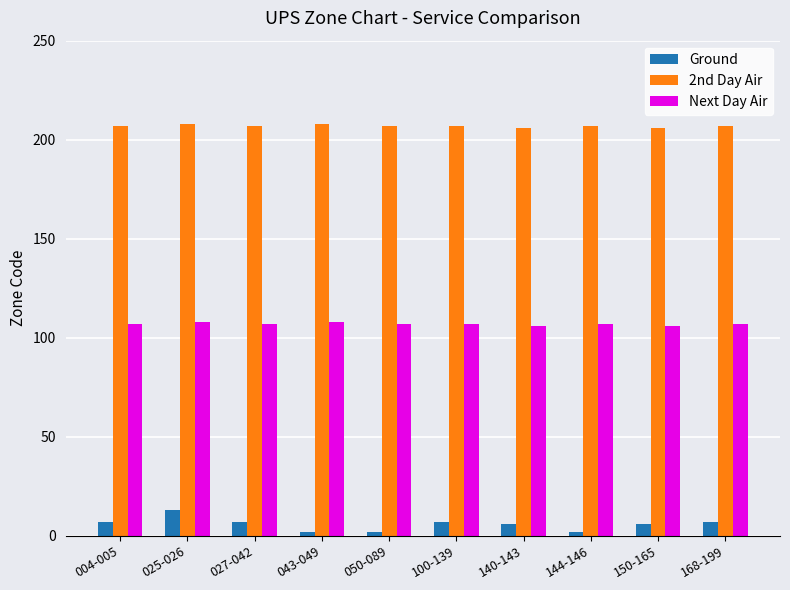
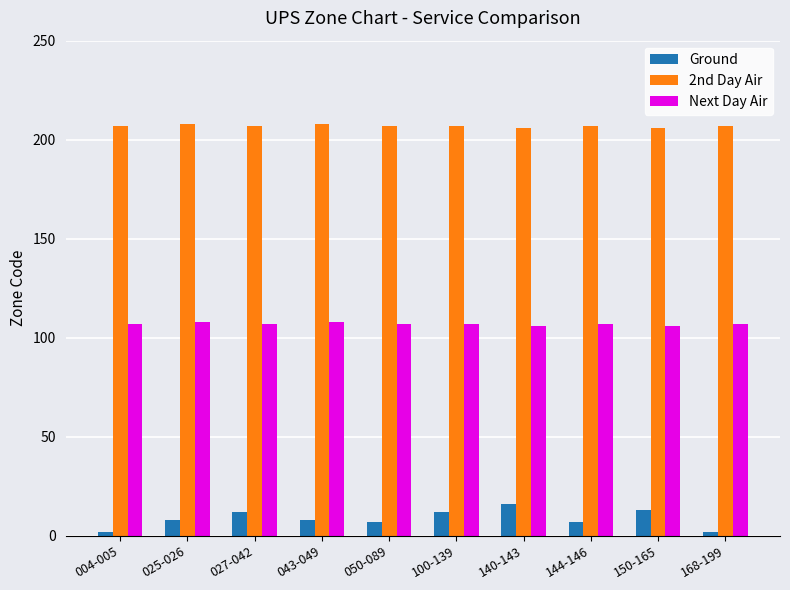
Ground, 004-005: 7 -> 2
Ground, 025-026: 13 -> 8
Ground, 027-042: 7 -> 12
Ground, 043-049: 2 -> 8
Ground, 050-089: 2 -> 7
Ground, 100-139: 7 -> 12
Ground, 140-143: 6 -> 16
Ground, 144-146: 2 -> 7
Ground, 150-165: 6 -> 13
Ground, 168-199: 7 -> 2
